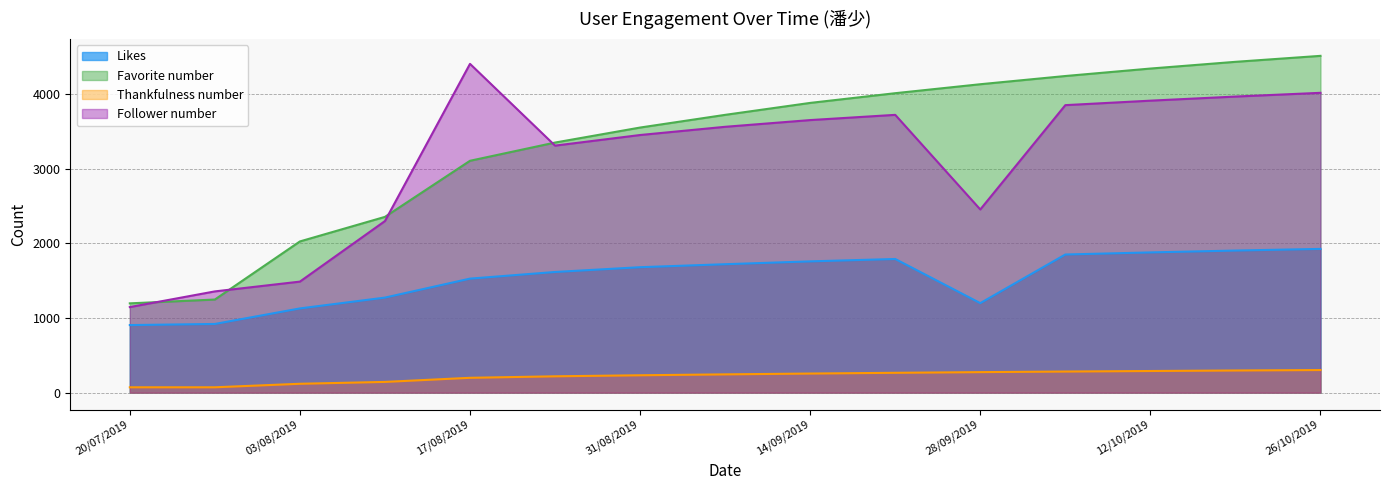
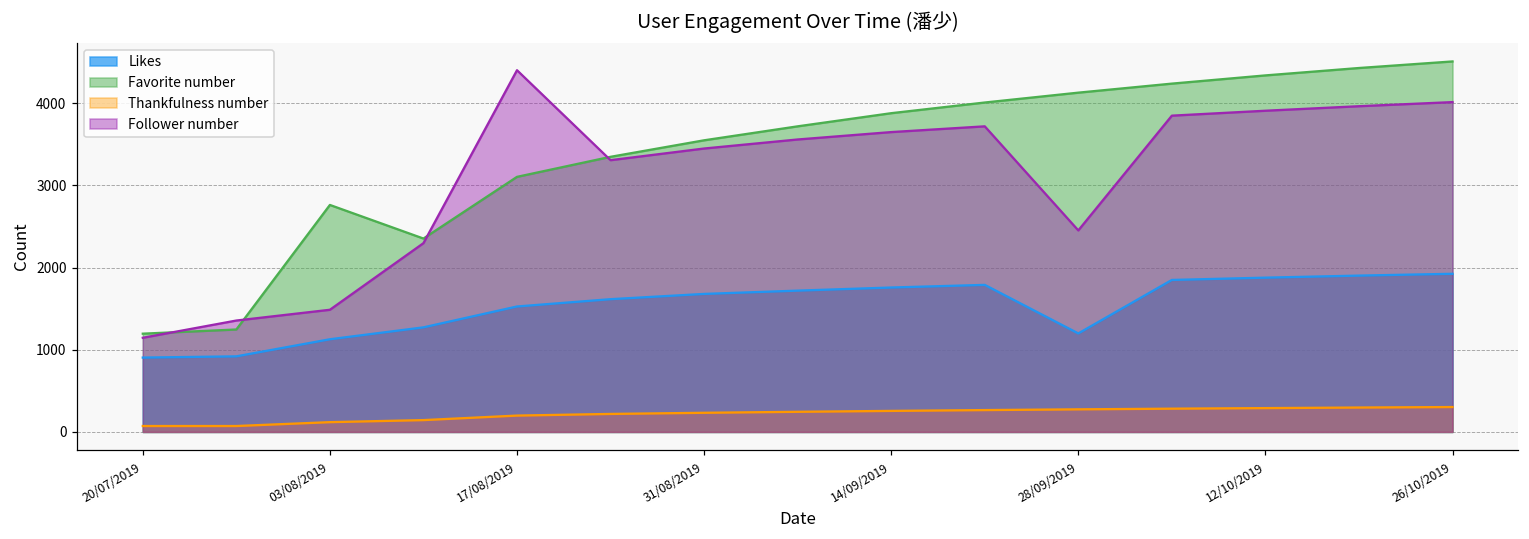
Favorite number, 03/08/2019: 2000 -> 2800
